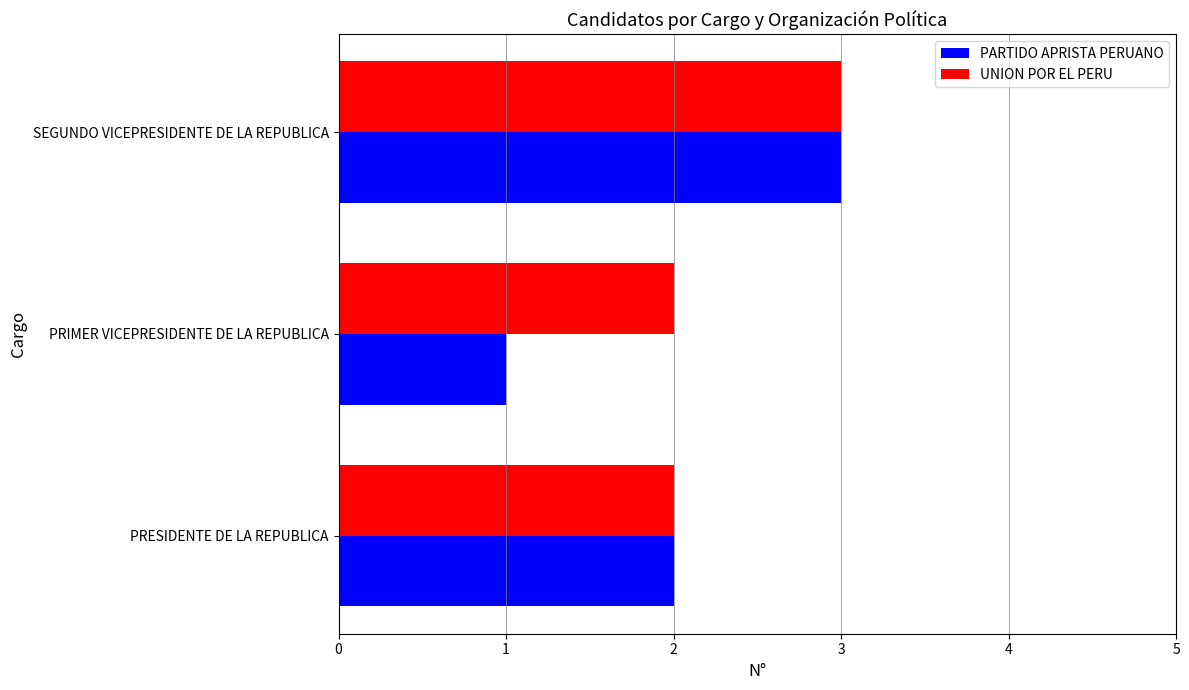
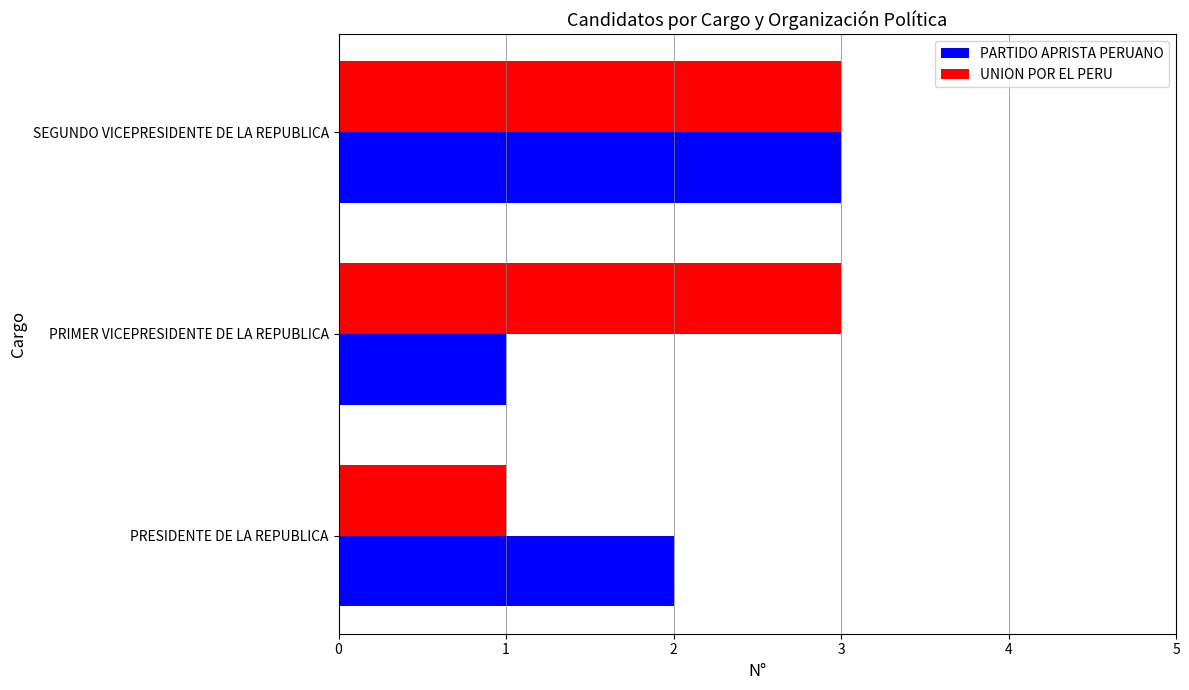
UNION POR EL PERU, PRIMER VICEPRESIDENTE DE LA REPUBLICA: 2 -> 3
UNION POR EL PERU, PRESIDENTE DE LA REPUBLICA: 2 -> 1
